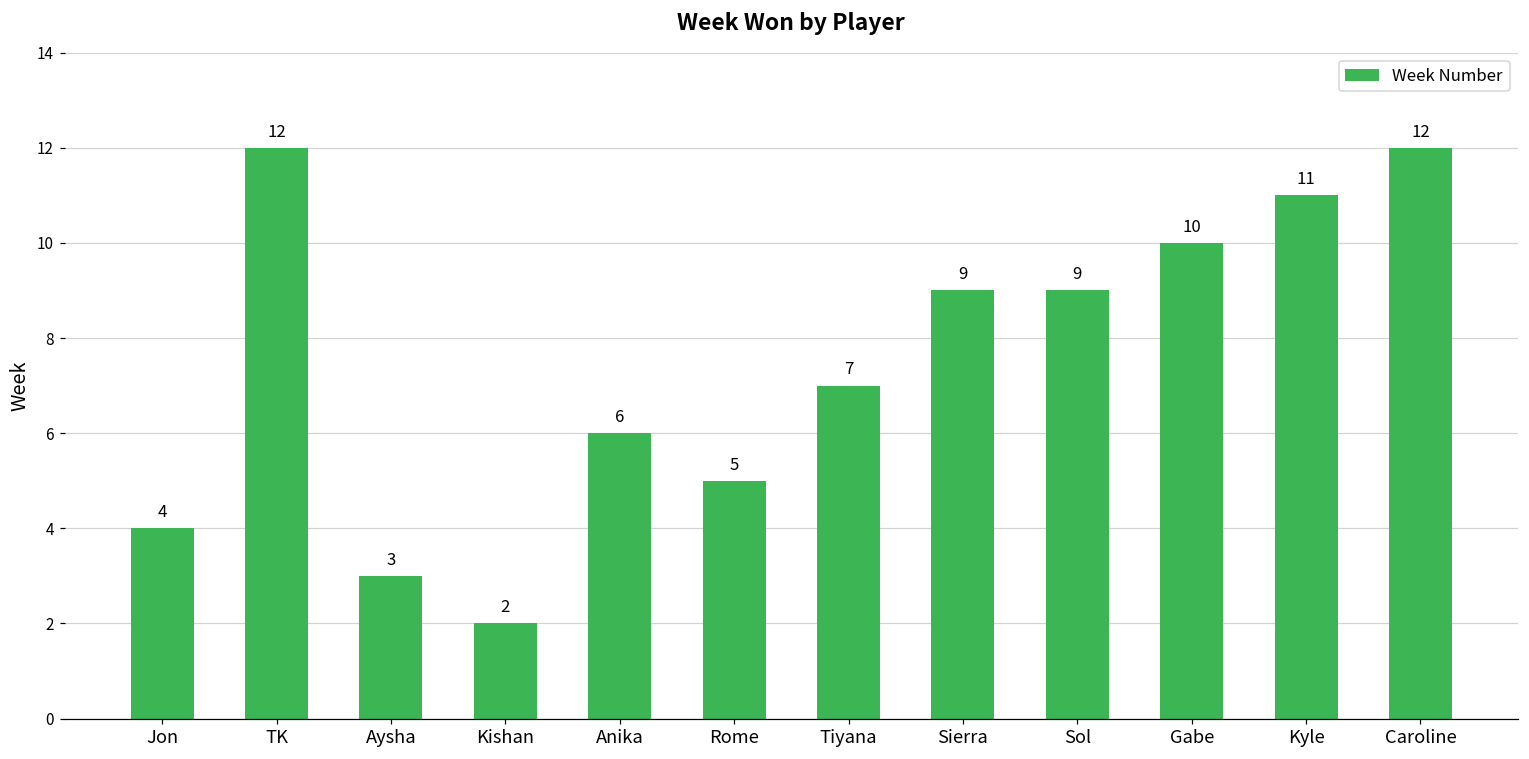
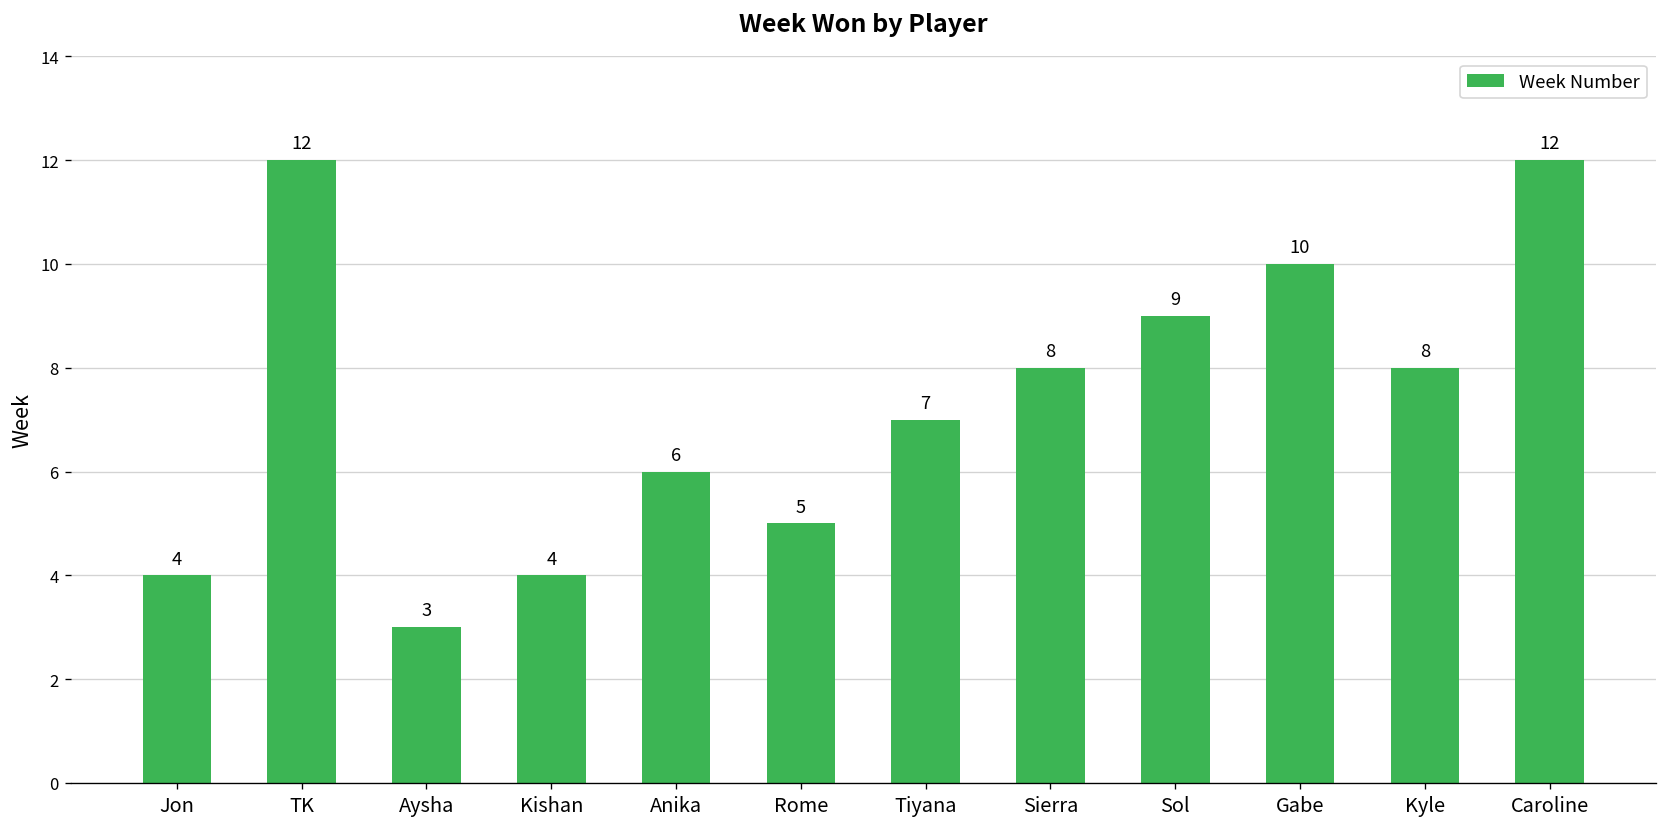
Kishan: 2 -> 4
Sierra: 9 -> 8
Kyle: 11 -> 8
